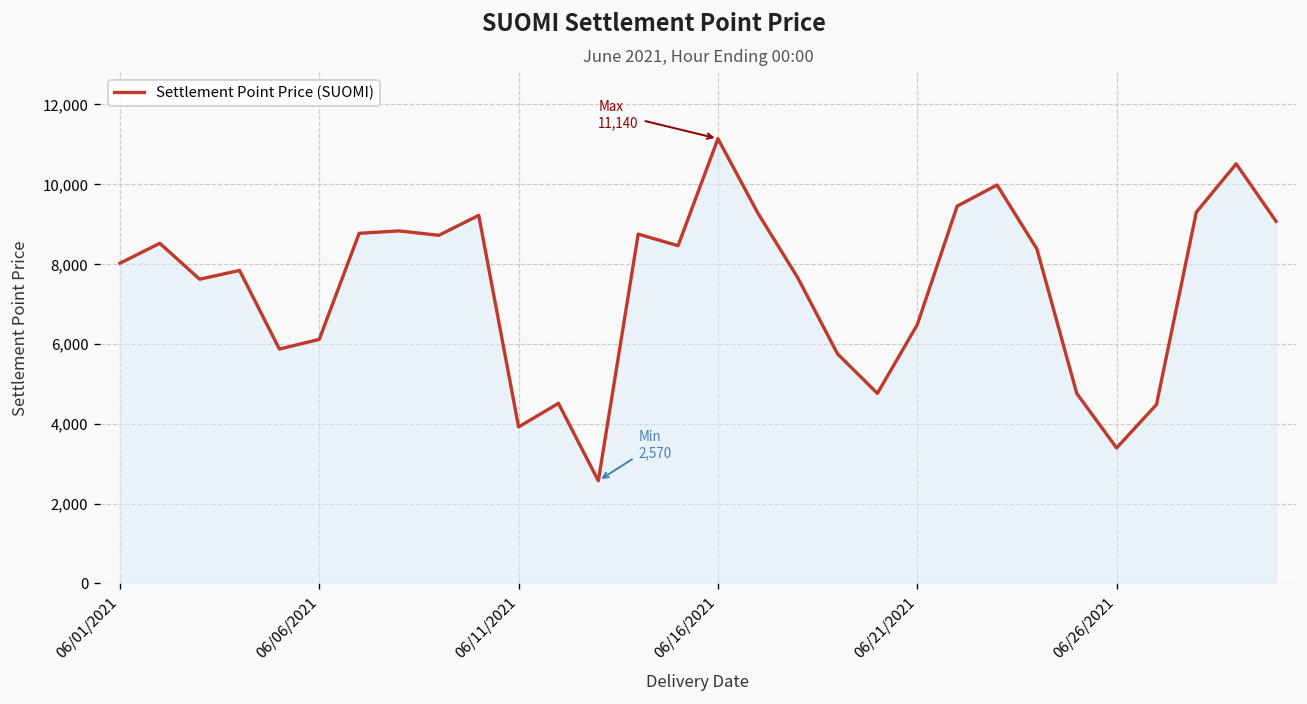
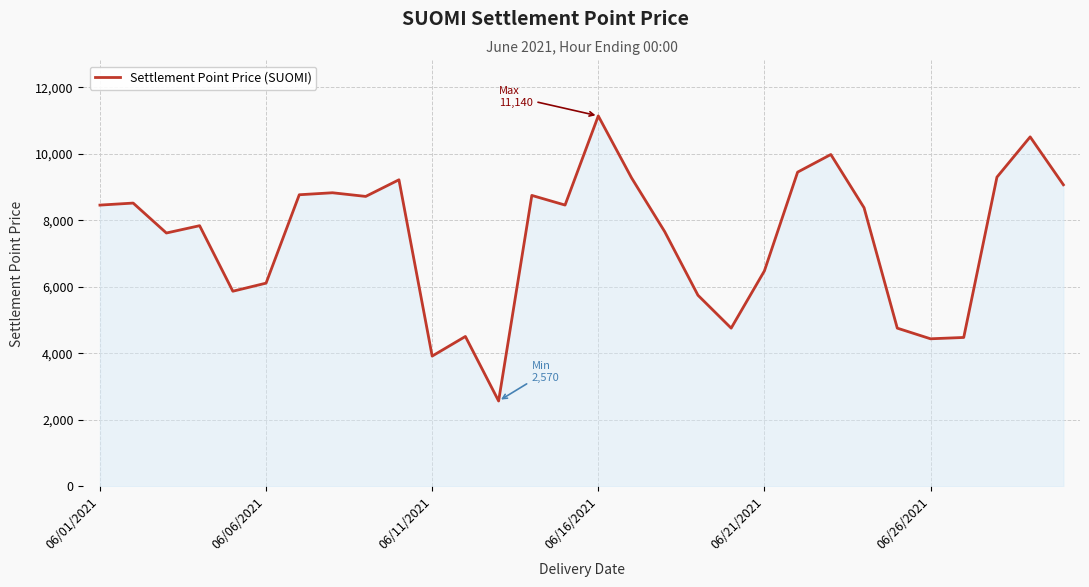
06/01/2021: 8,000 -> 8,500
06/26/2021: 3,400 -> 4,400
